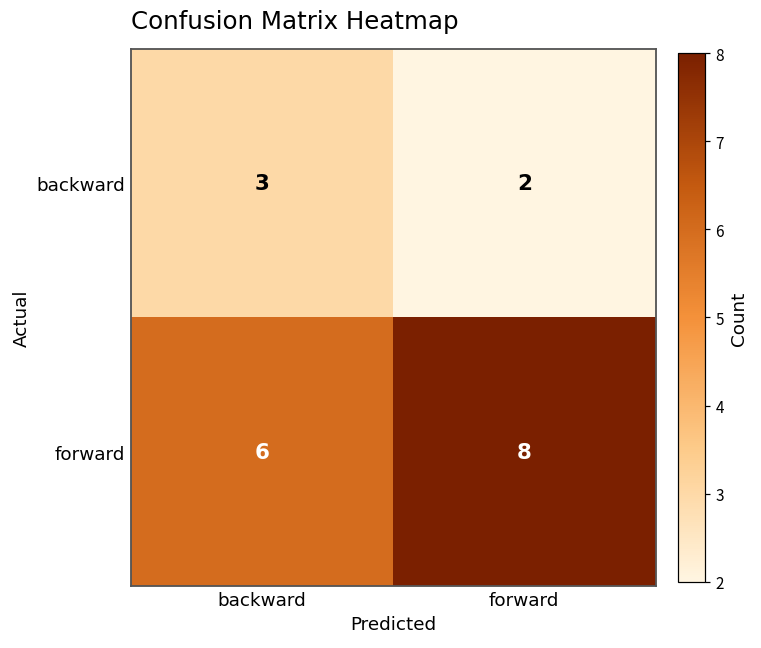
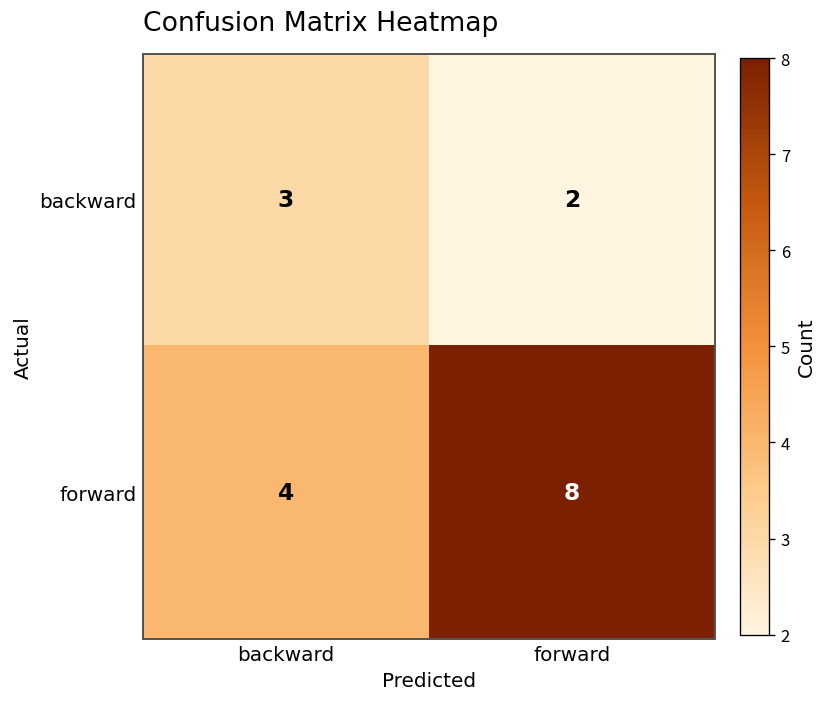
forward, backward: 6 -> 4
